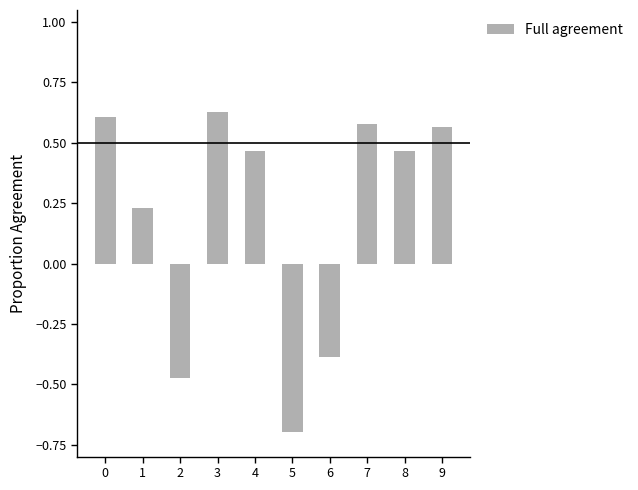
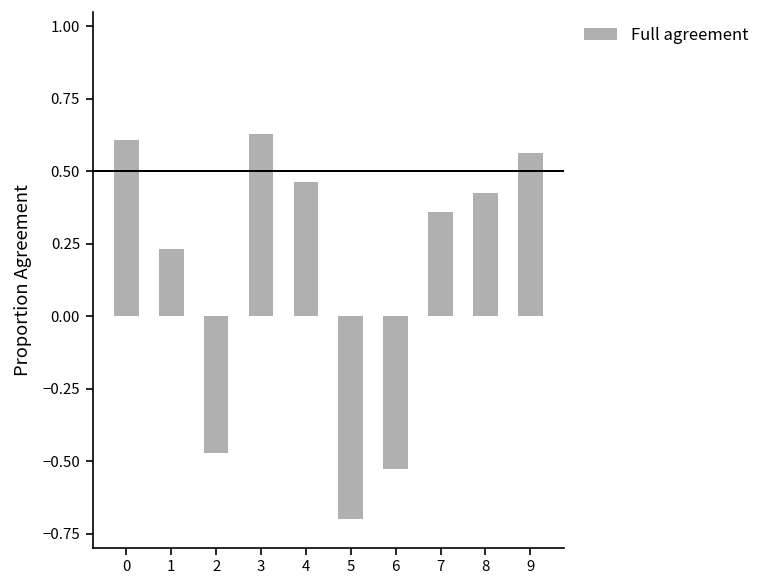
6: -0.39 -> -0.53
7: 0.58 -> 0.36
8: 0.47 -> 0.42
